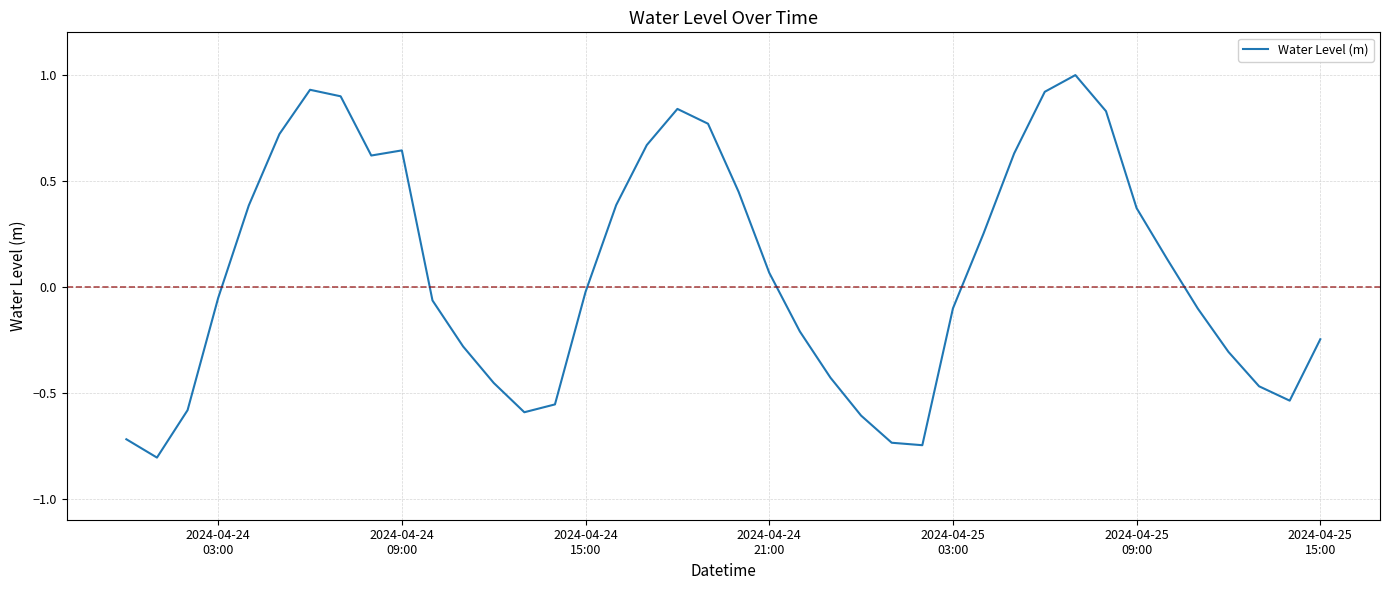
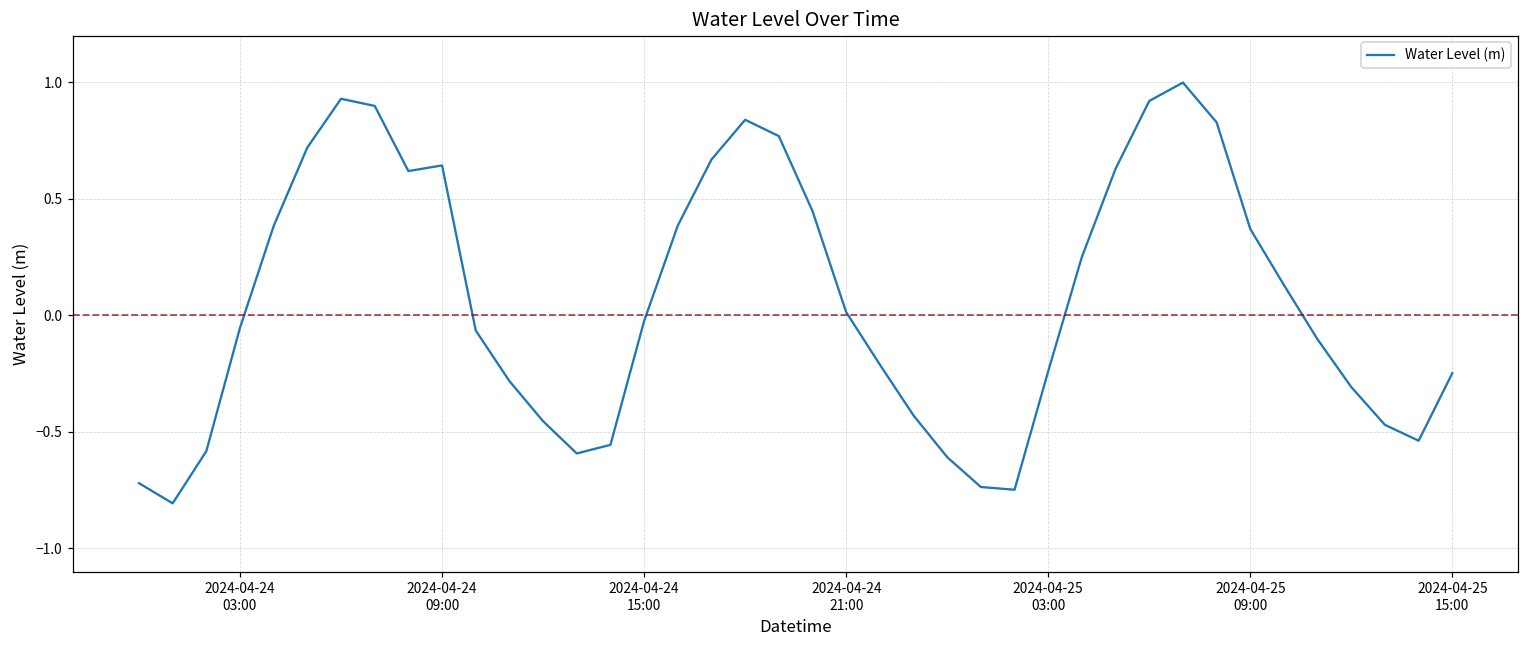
2024-04-24 21:00: 0.07 -> 0.01
2024-04-25 03:00: -0.10 -> -0.24
